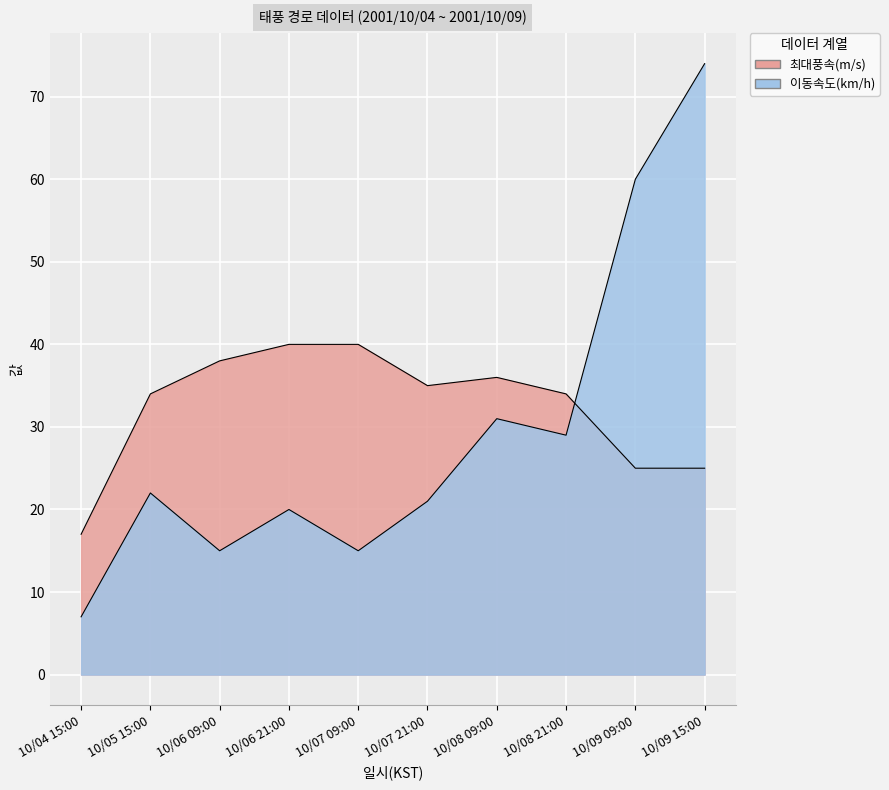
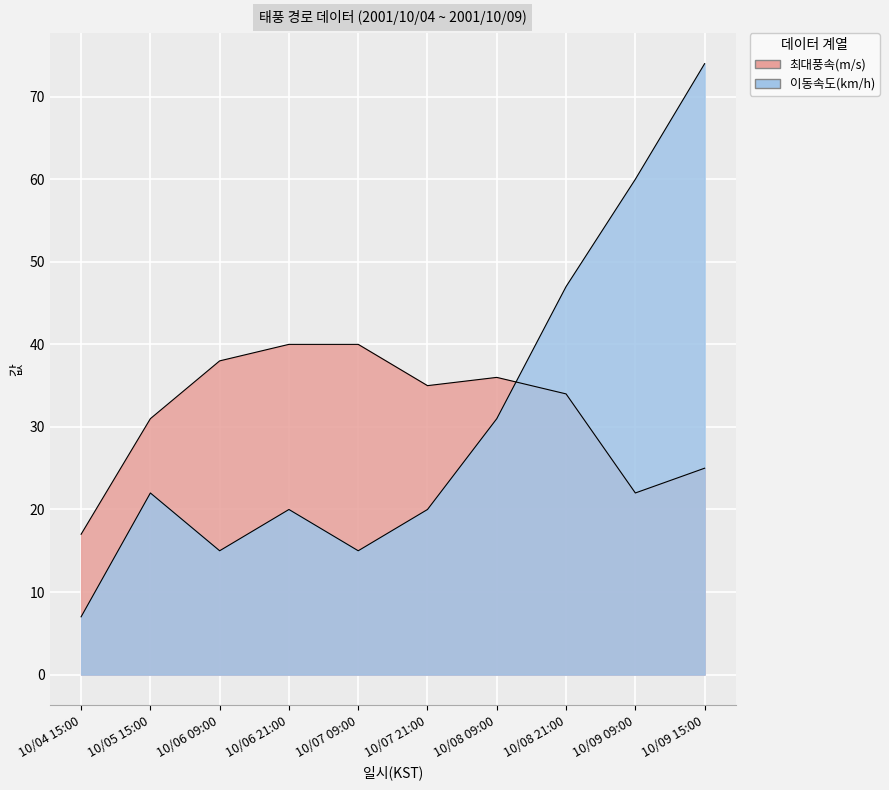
최대풍속(m/s), 10/05 15:00: 34 -> 31
이동속도(km/h), 10/07 21:00: 21 -> 20
이동속도(km/h), 10/08 21:00: 29 -> 47
최대풍속(m/s), 10/09 09:00: 25 -> 22
